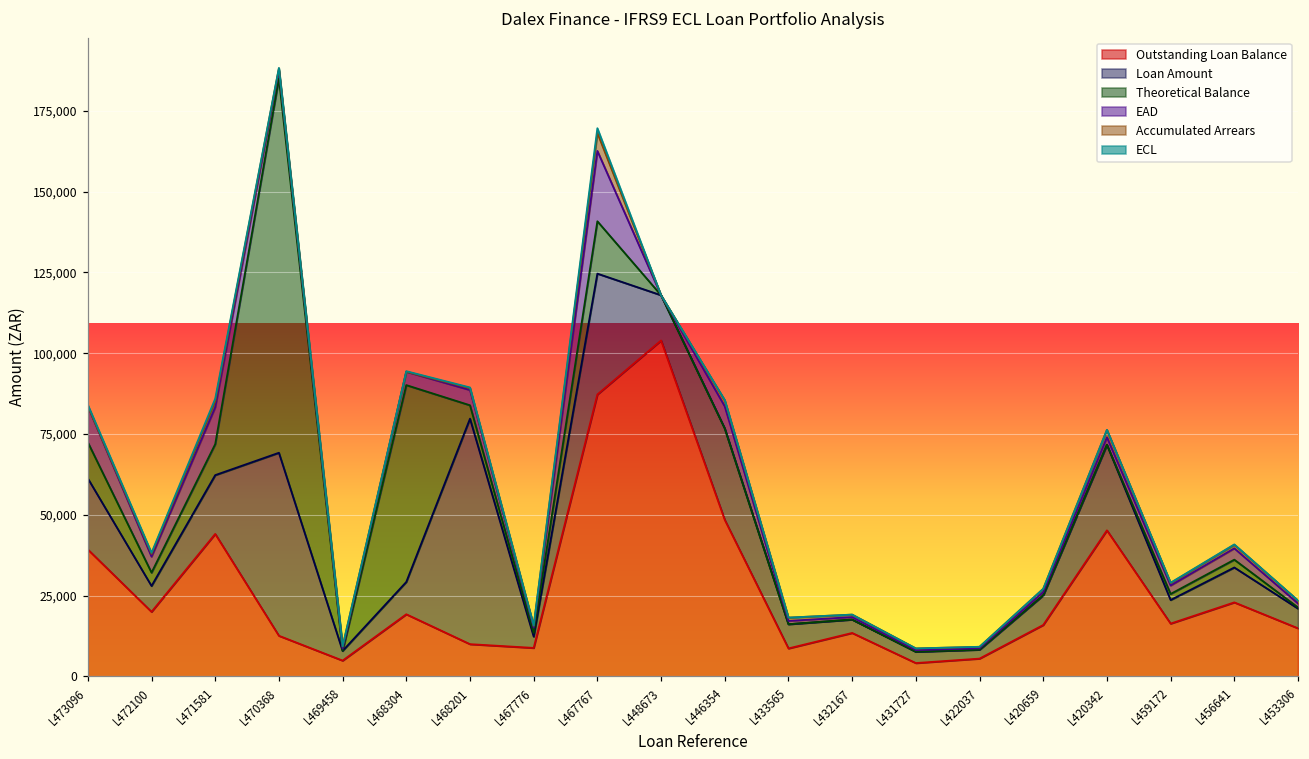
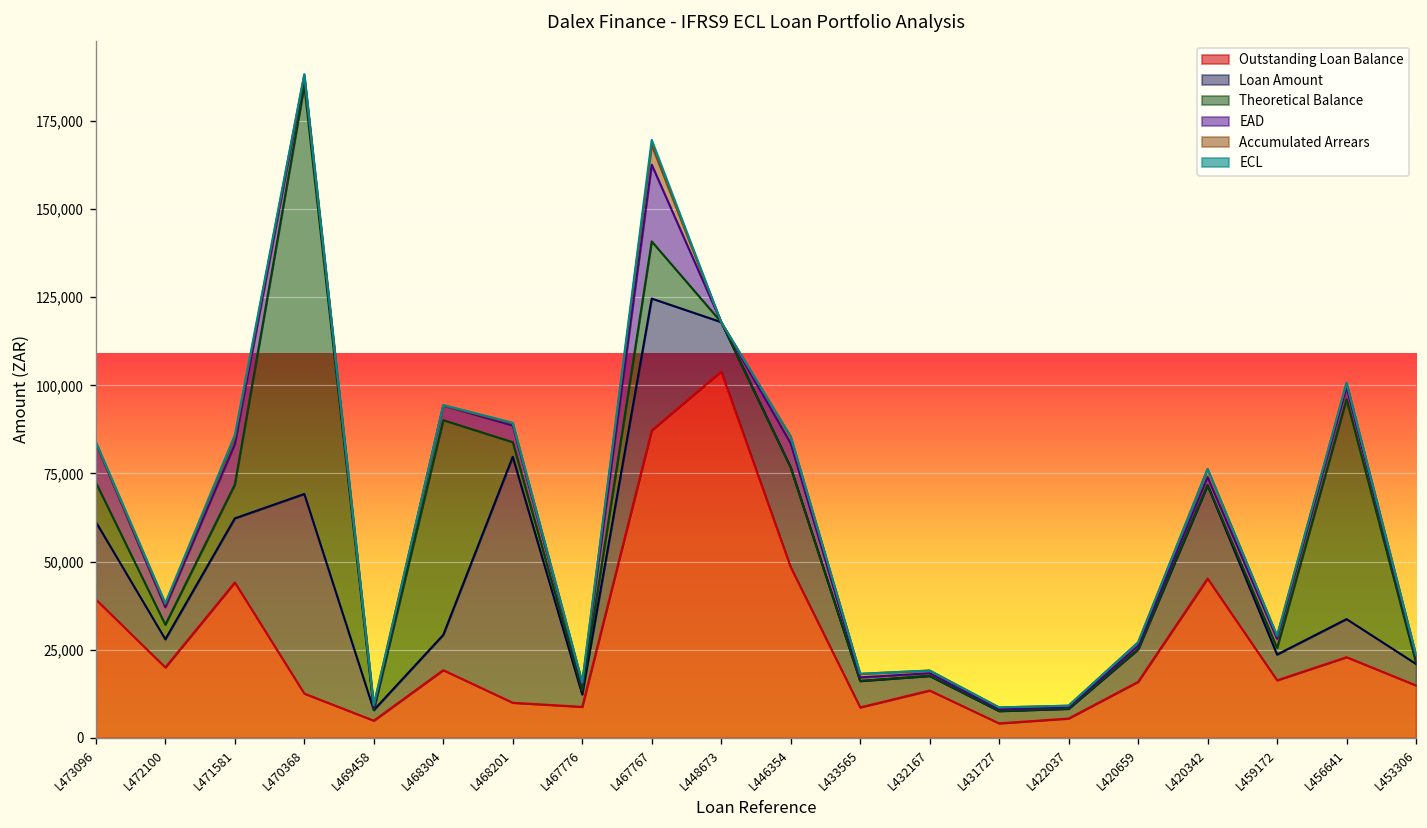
Theoretical Balance, L456641: 2,000 -> 62,000
